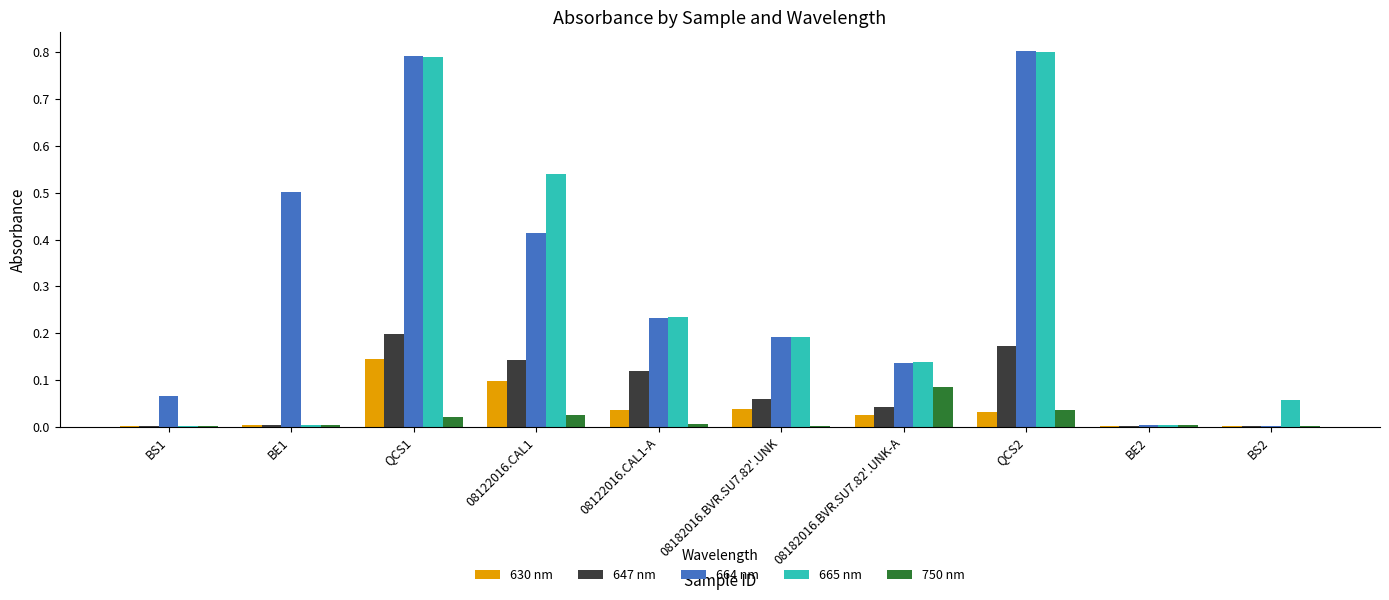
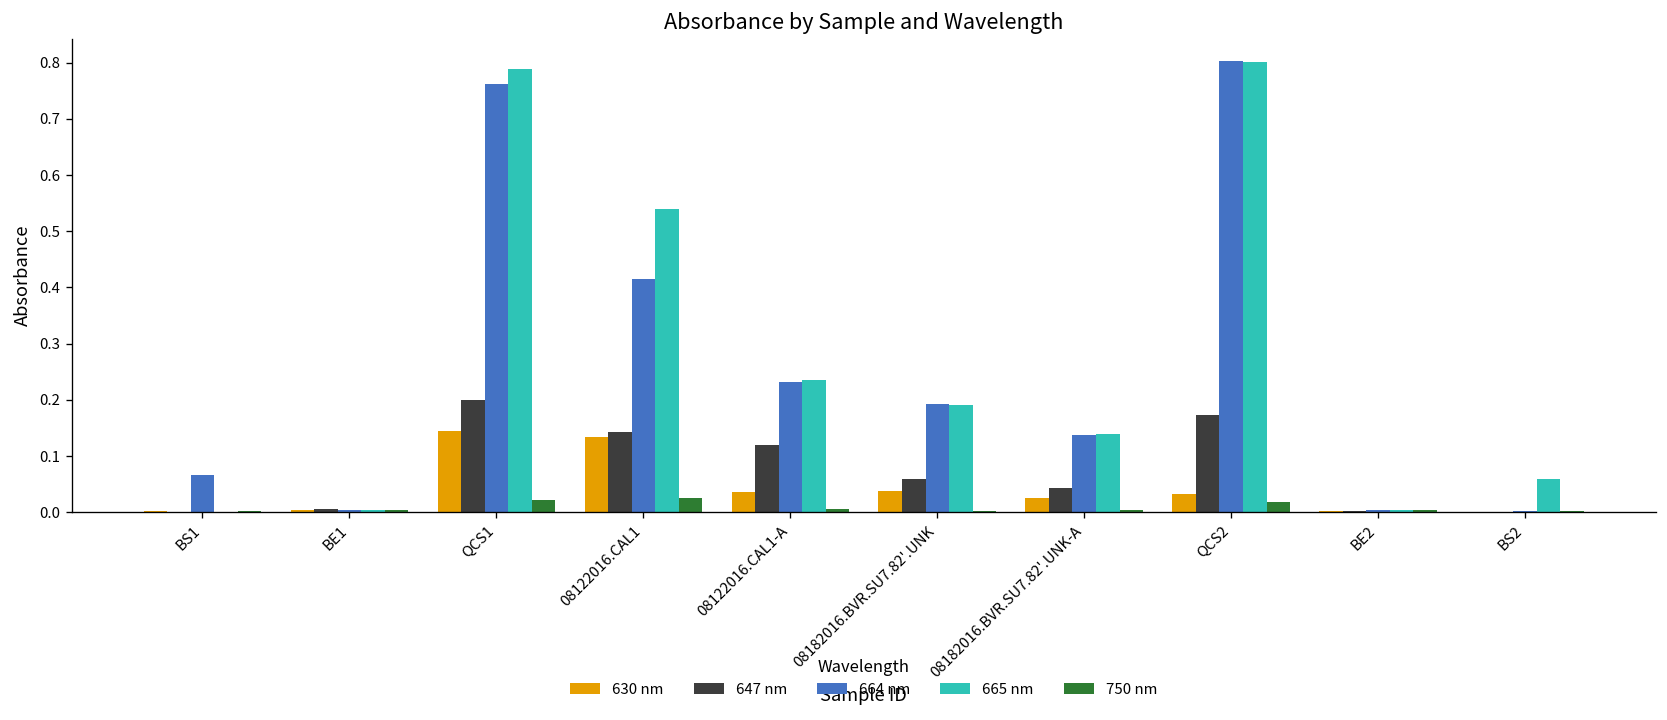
664 nm, BE1: 0.50 -> 0.00
664 nm, QCS1: 0.79 -> 0.76
630 nm, 08122016.CAL1: 0.10 -> 0.13
750 nm, 08182016.BVR.SU7.82'.UNK-A: 0.09 -> 0.00
750 nm, QCS2: 0.04 -> 0.02
